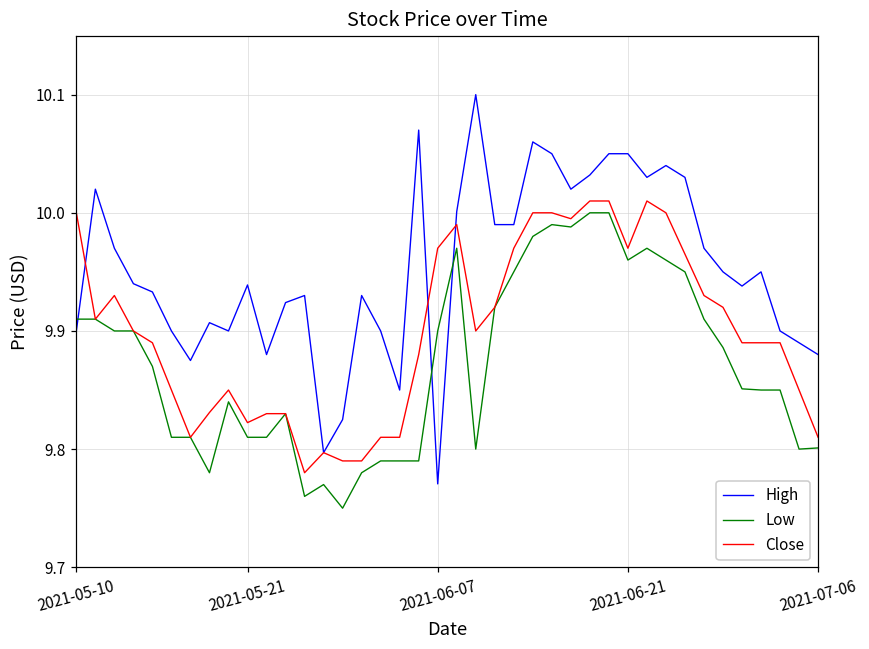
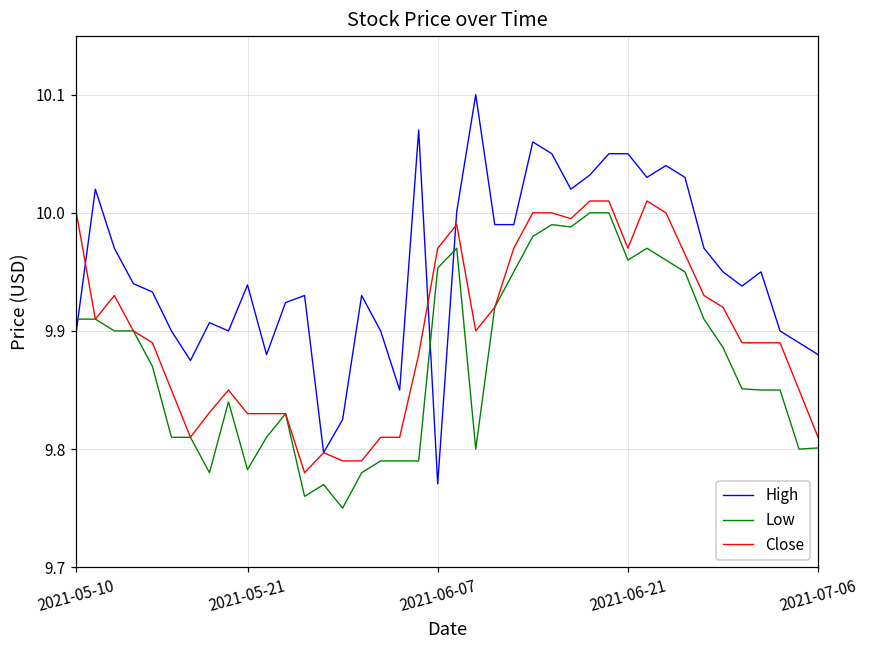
Low, 2021-05-21: 9.810 -> 9.783
Close, 2021-05-21: 9.822 -> 9.830
Low, 2021-06-07: 9.900 -> 9.953
